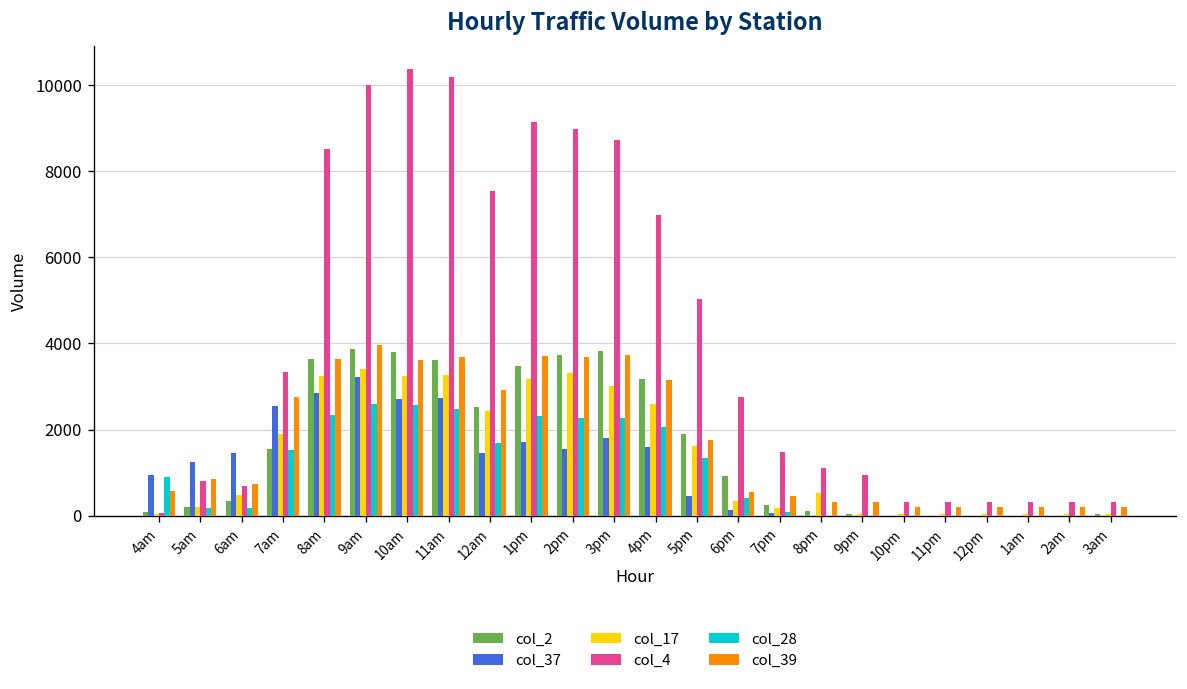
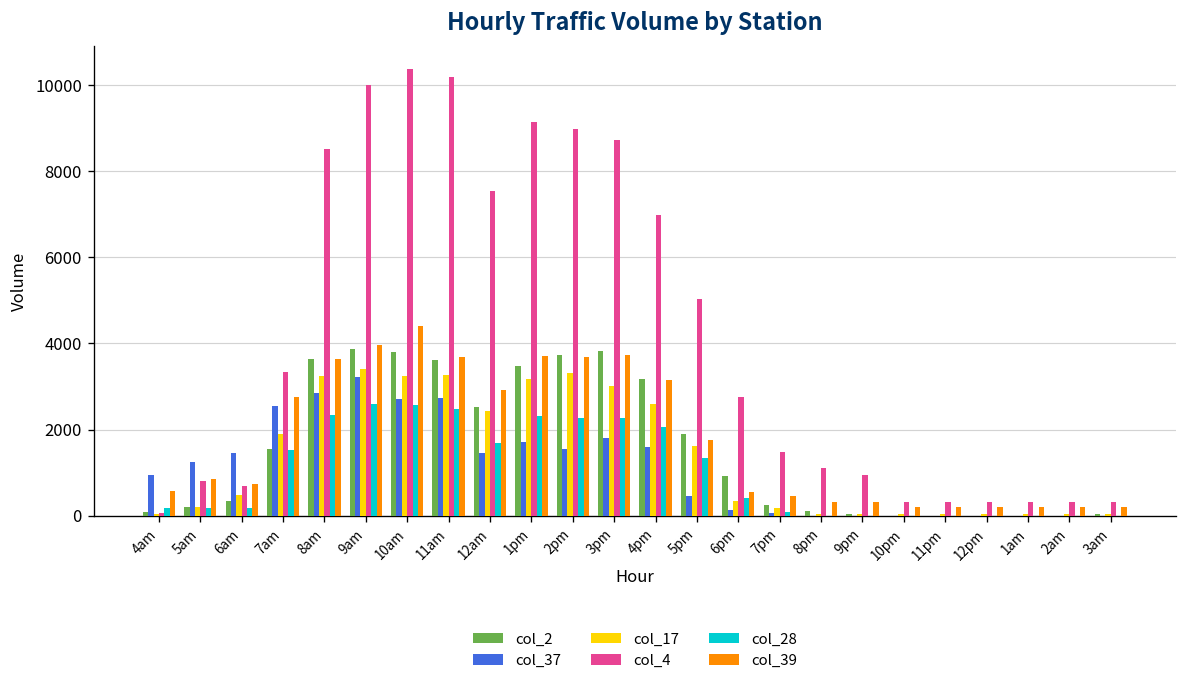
col_28, 4am: 900 -> 200
col_39, 10am: 3600 -> 4400
col_17, 8pm: 500 -> 0
